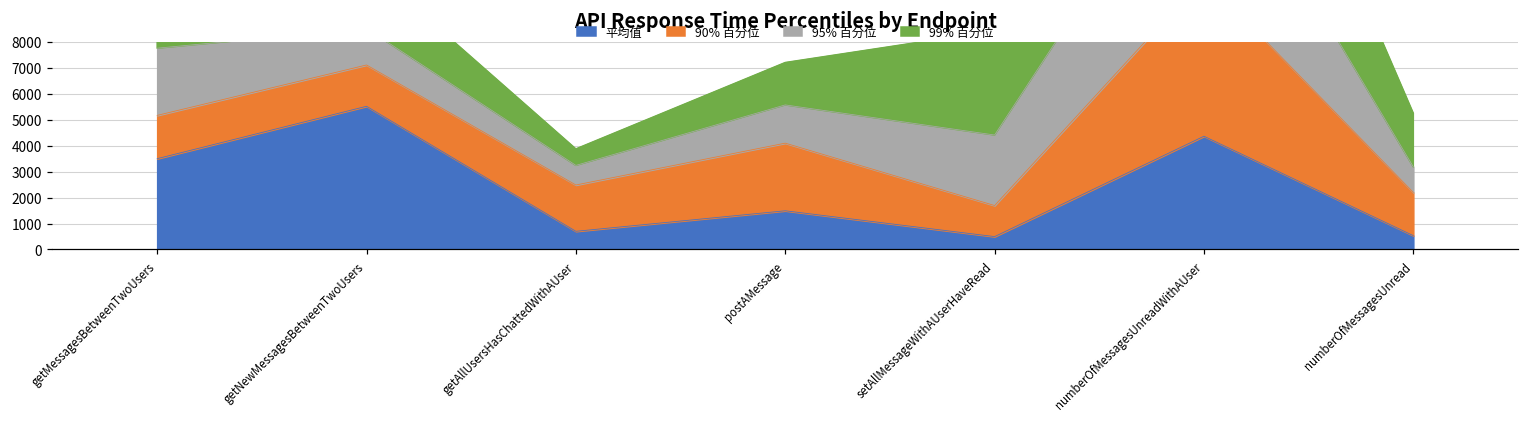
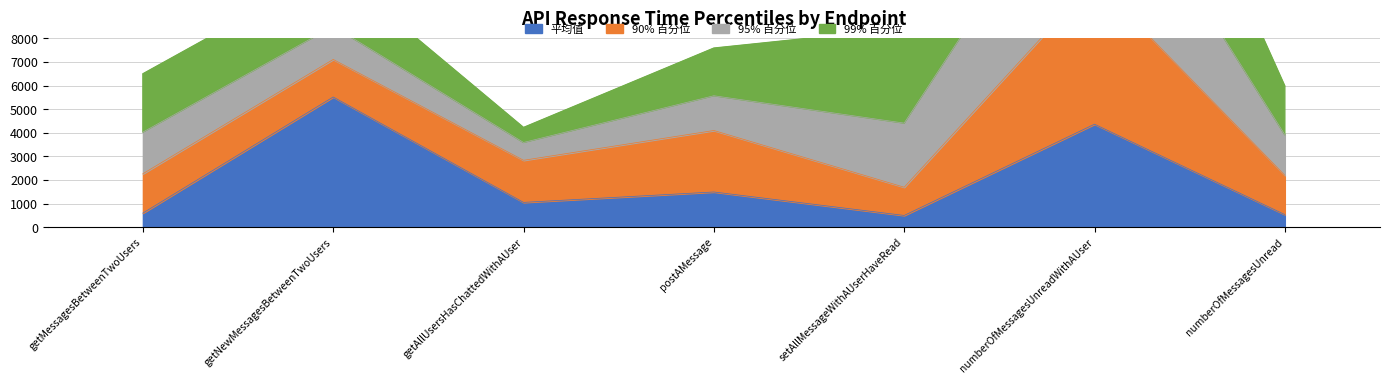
平均值, getMessagesBetweenTwoUsers: 3500 -> 600
95% 百分位, getMessagesBetweenTwoUsers: 2600 -> 1800
平均值, getAllUsersHasChattedWithAUser: 700 -> 1100
99% 百分位, postAMessage: 1600 -> 2000
95% 百分位, numberOfMessagesUnread: 1000 -> 1700
